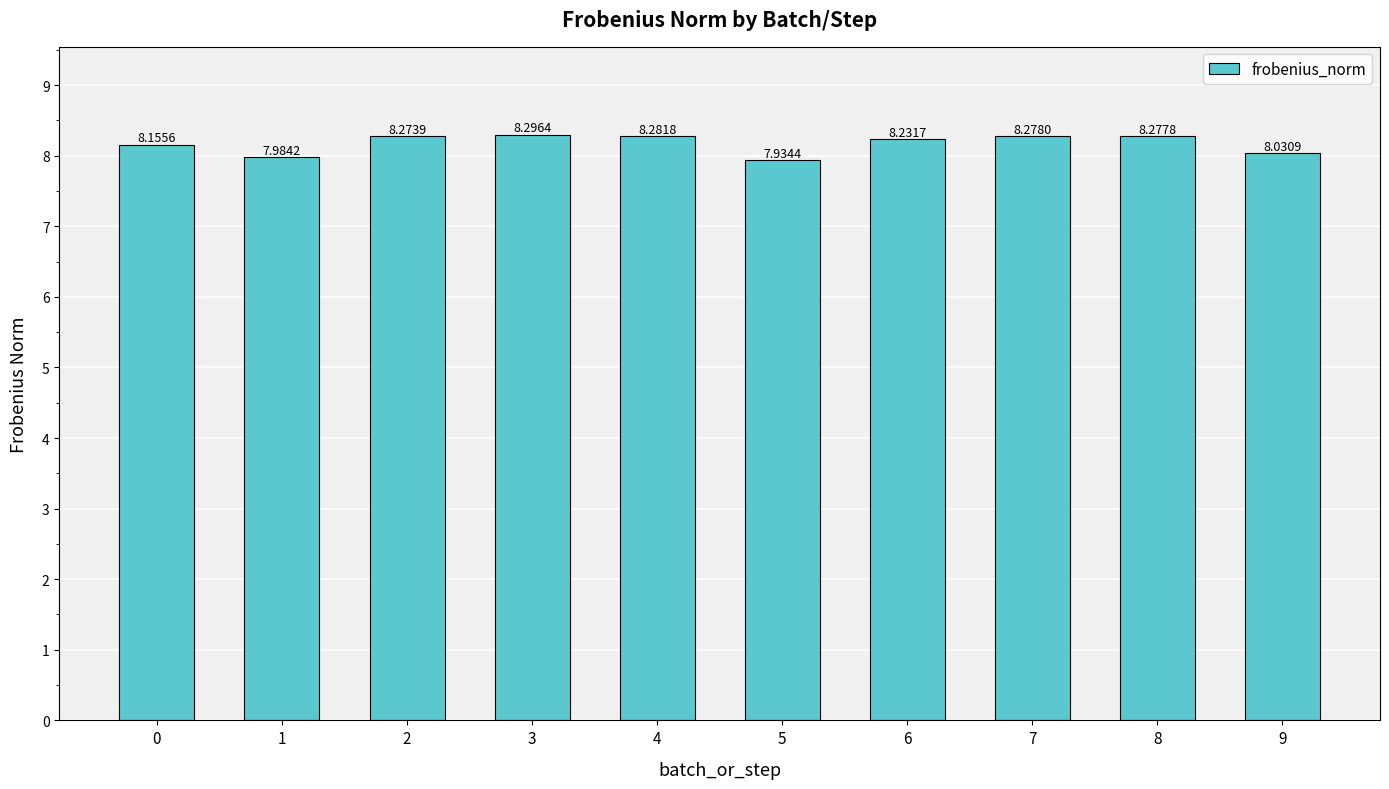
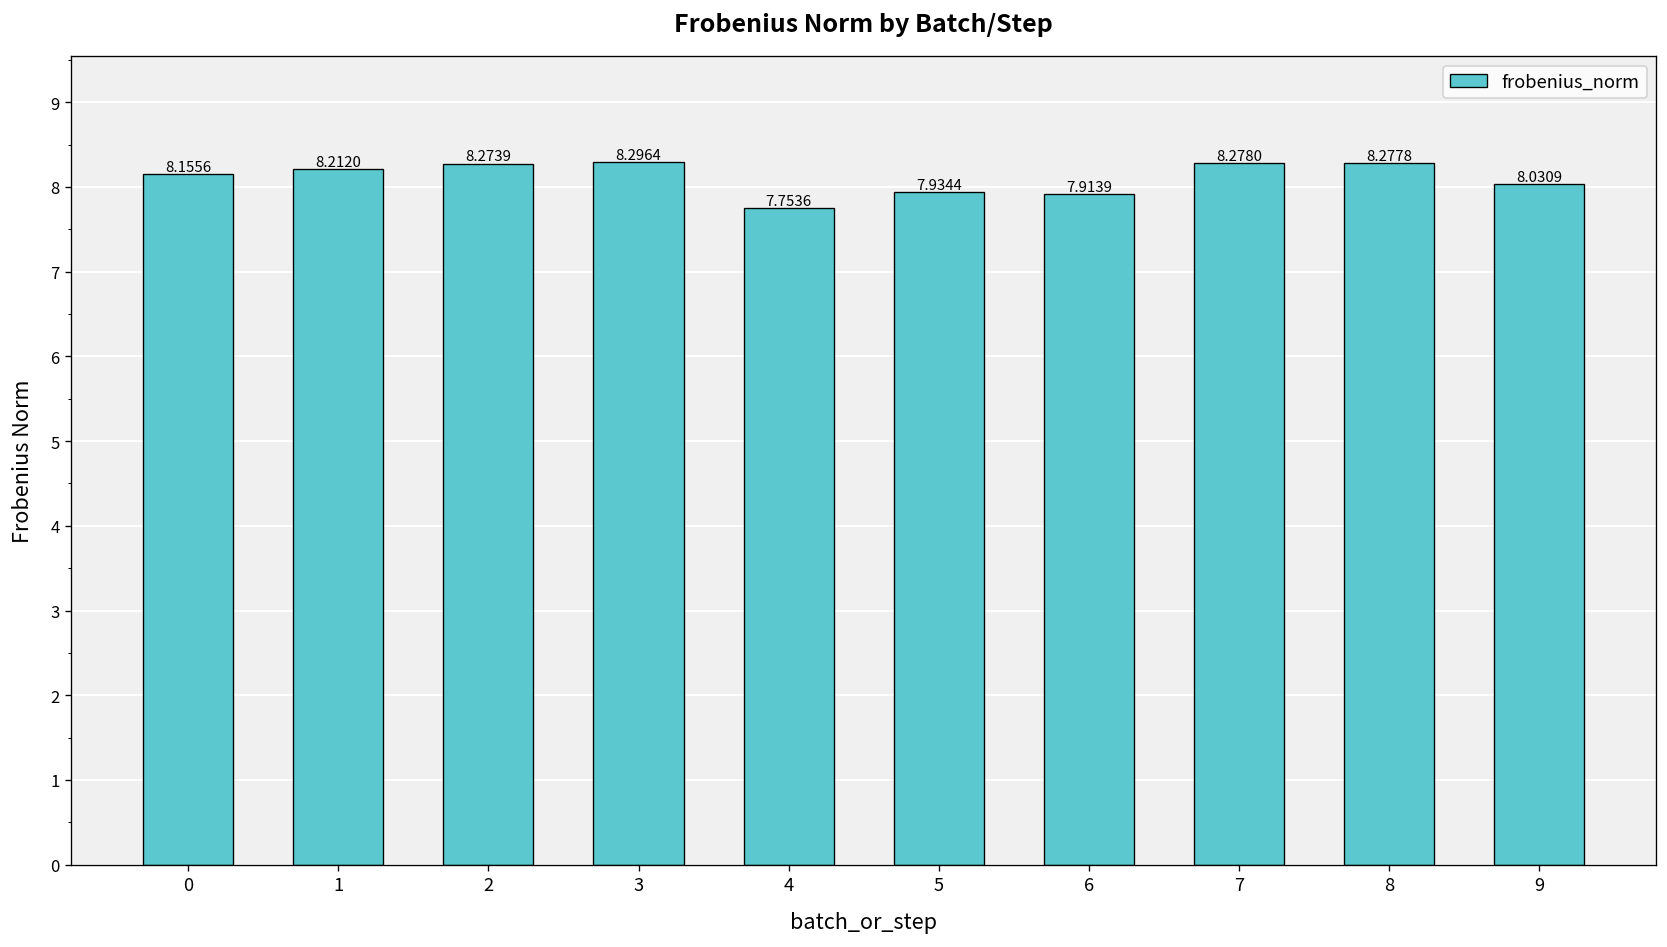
1: 7.9842 -> 8.2120
4: 8.2818 -> 7.7536
6: 8.2317 -> 7.9139
